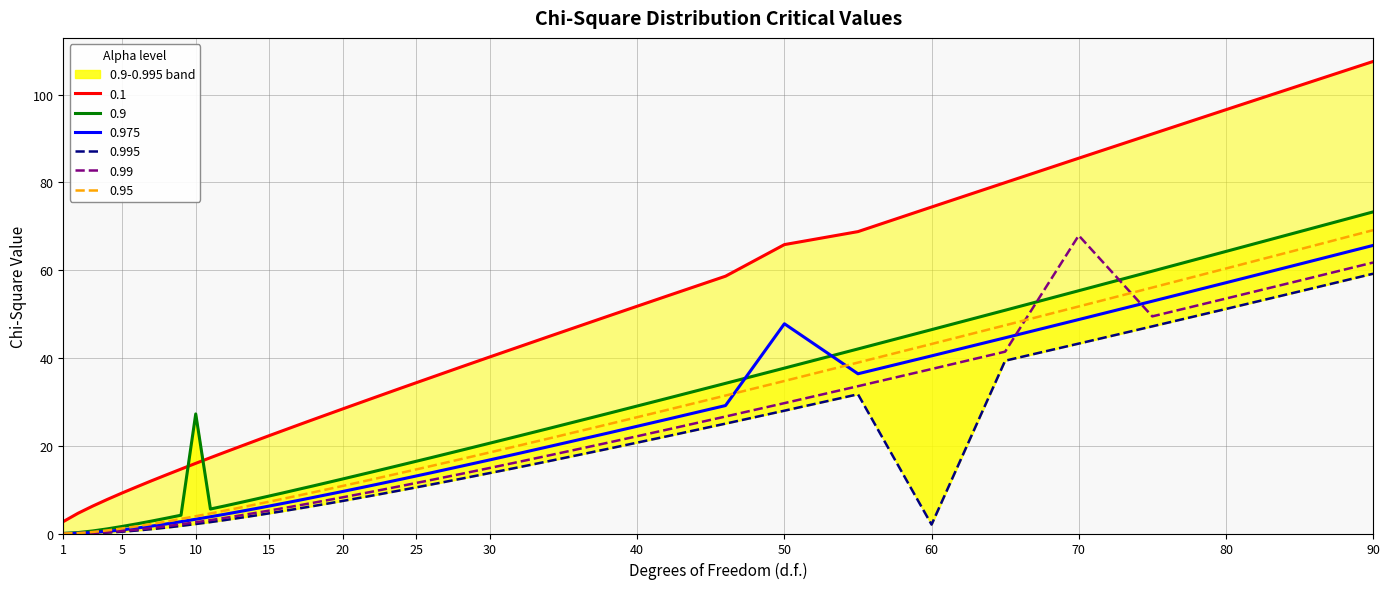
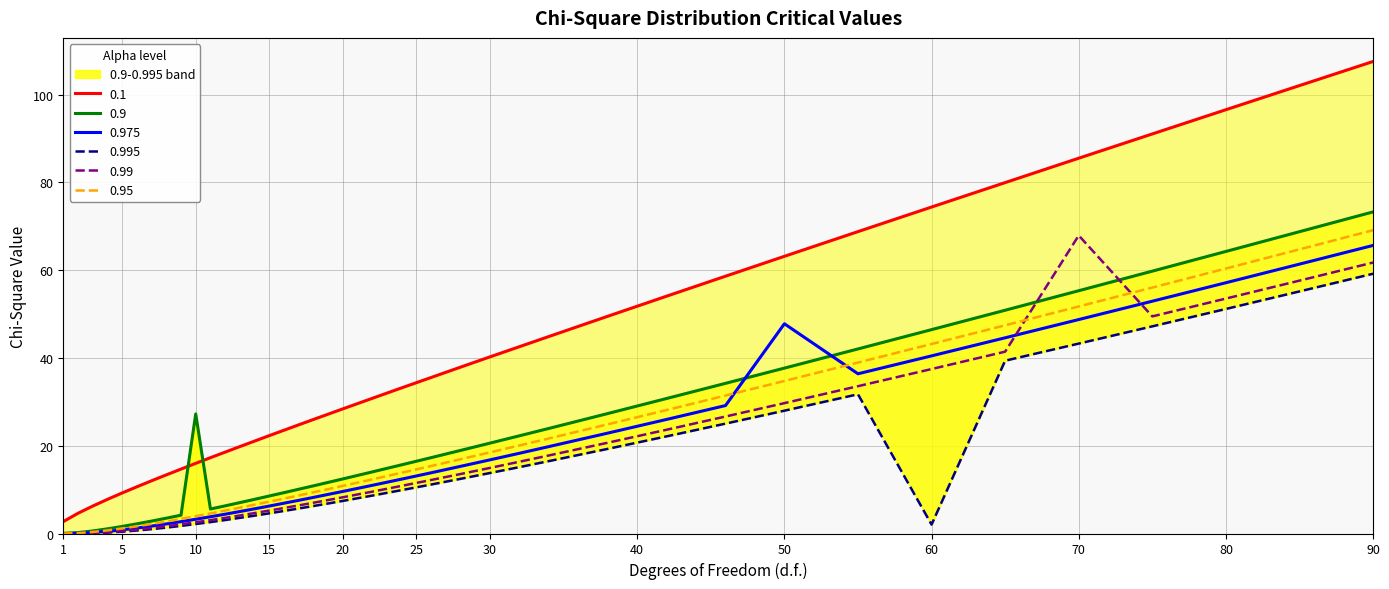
0.1, 50: 66 -> 63
